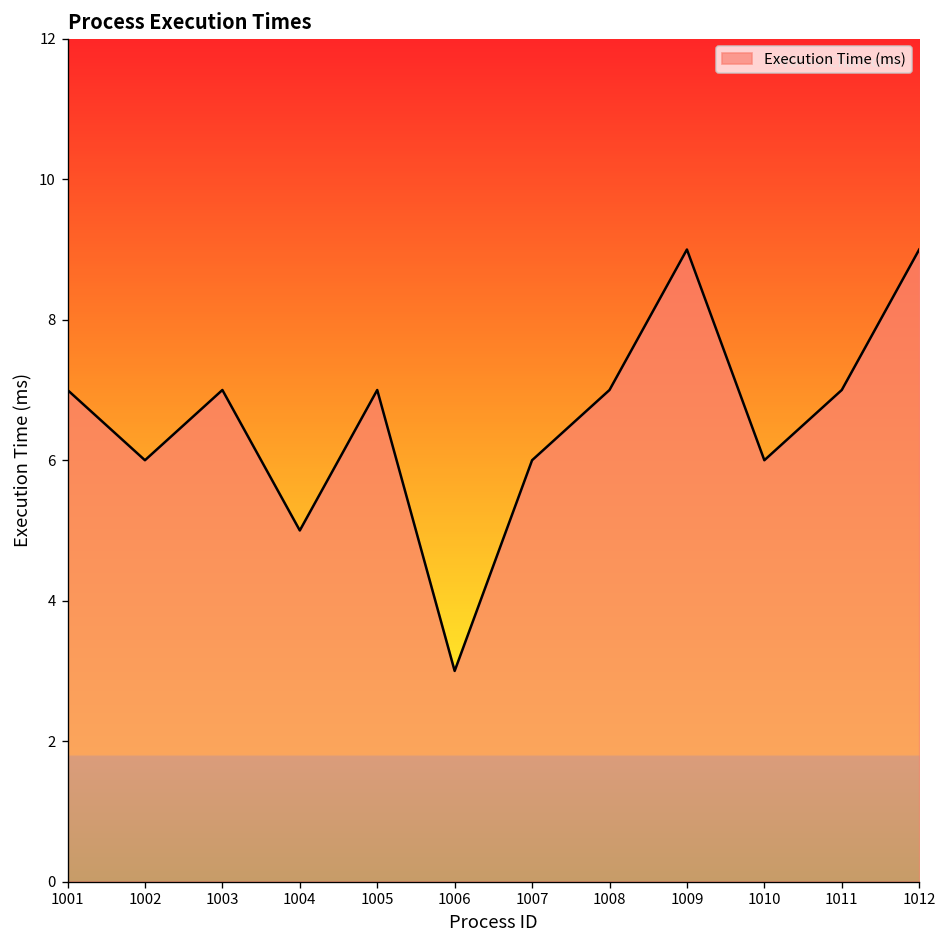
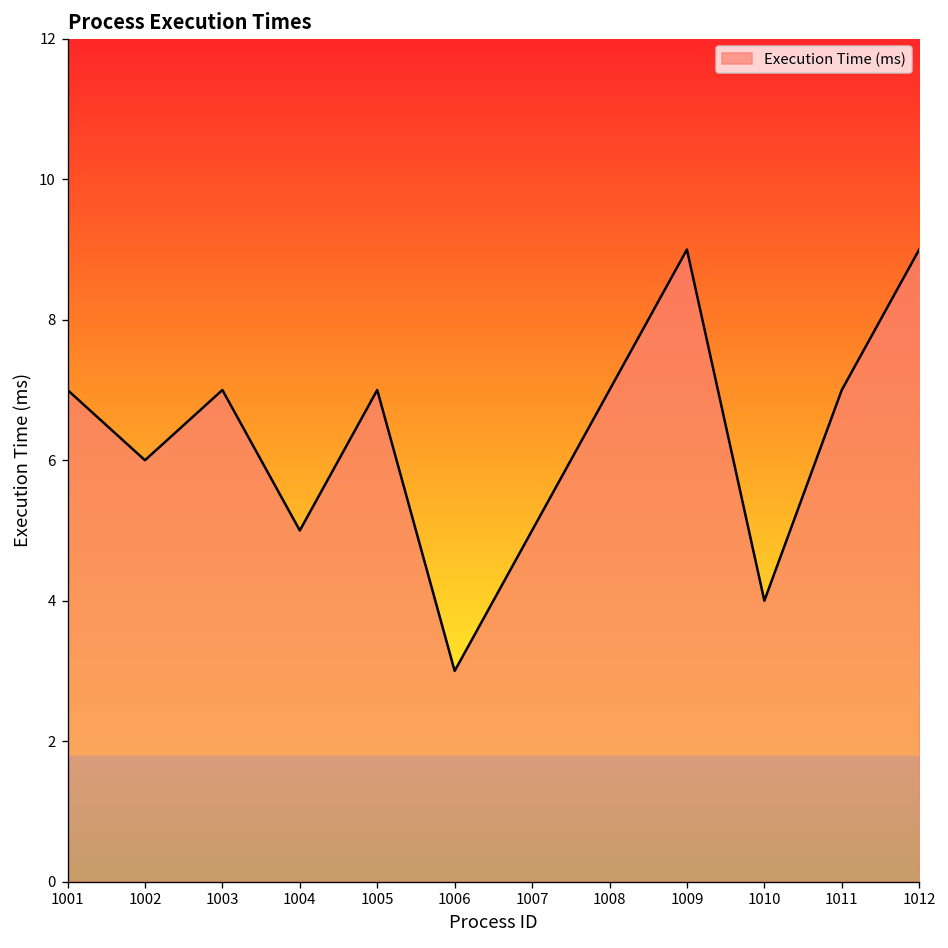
1007: 6 -> 5
1010: 6 -> 4
